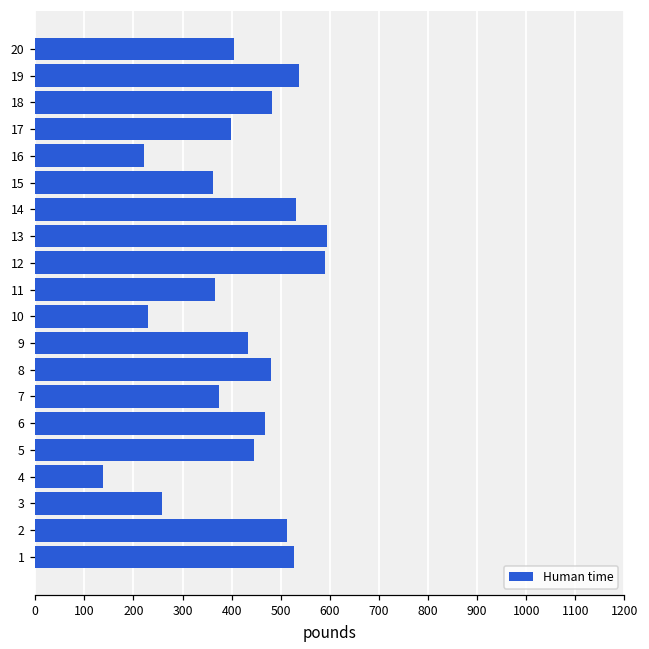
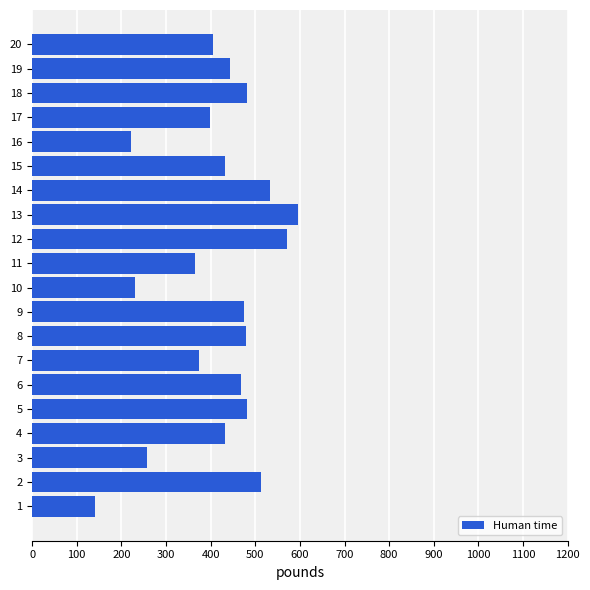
19: 540 -> 440
15: 360 -> 430
12: 590 -> 570
9: 430 -> 480
5: 450 -> 480
4: 140 -> 430
1: 530 -> 140
